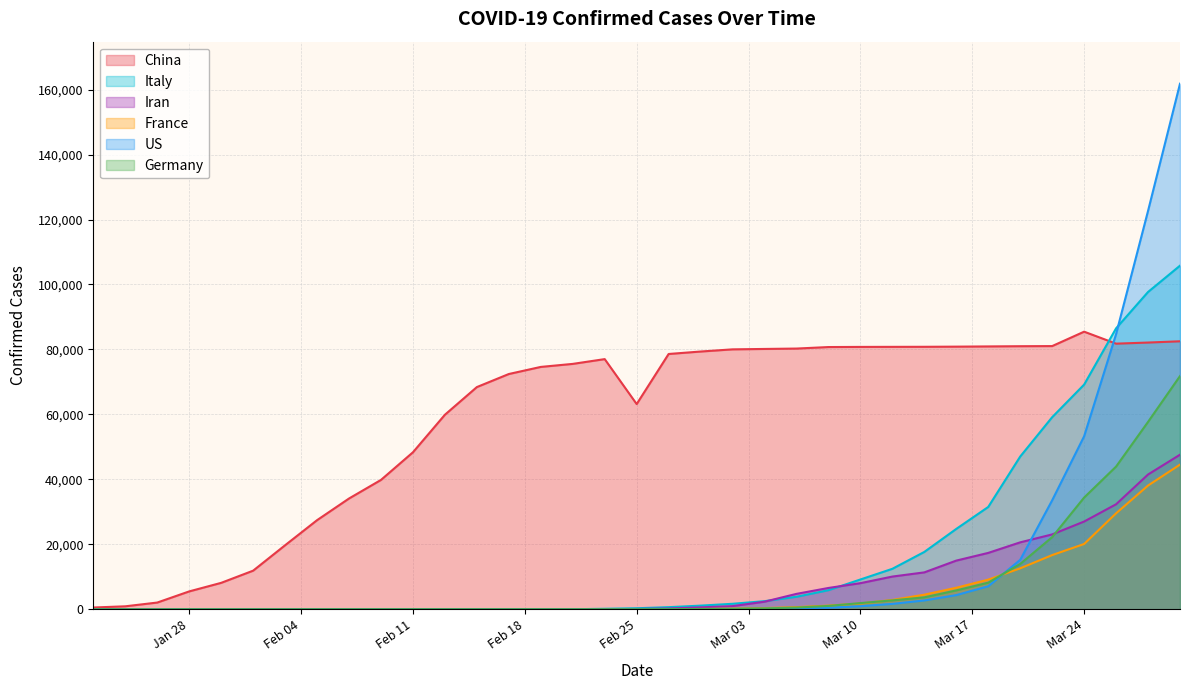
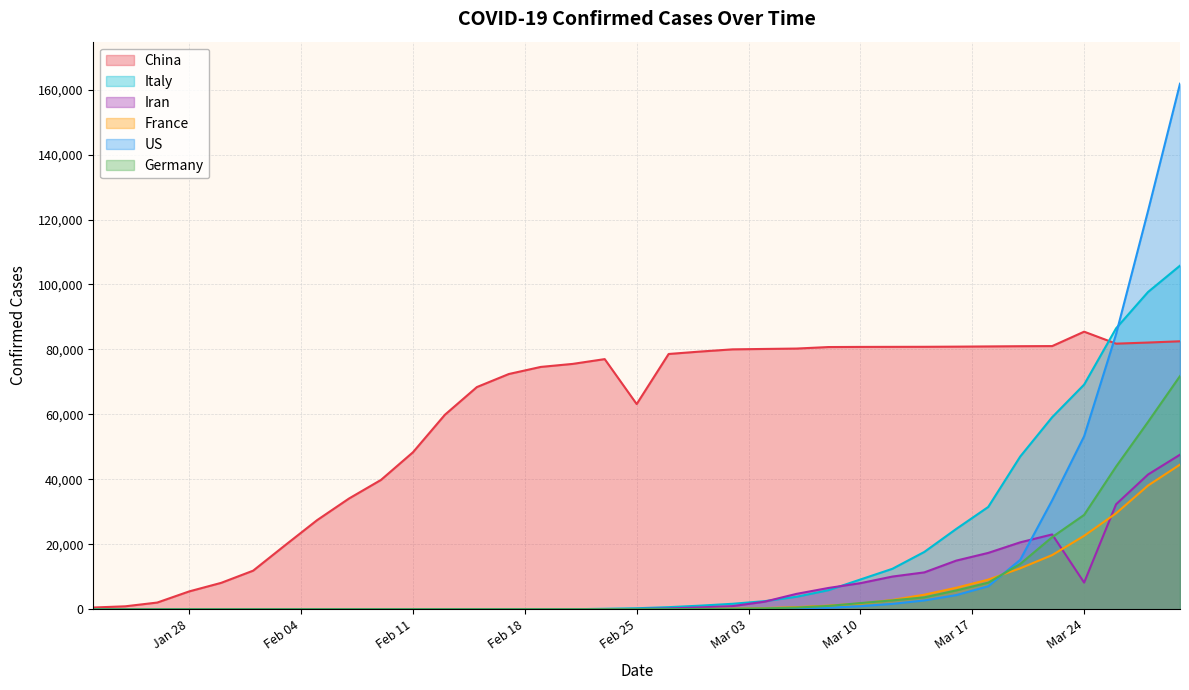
Iran, Mar 24: 27,000 -> 8,000
France, Mar 24: 20,000 -> 23,000
Germany, Mar 24: 34,000 -> 29,000
